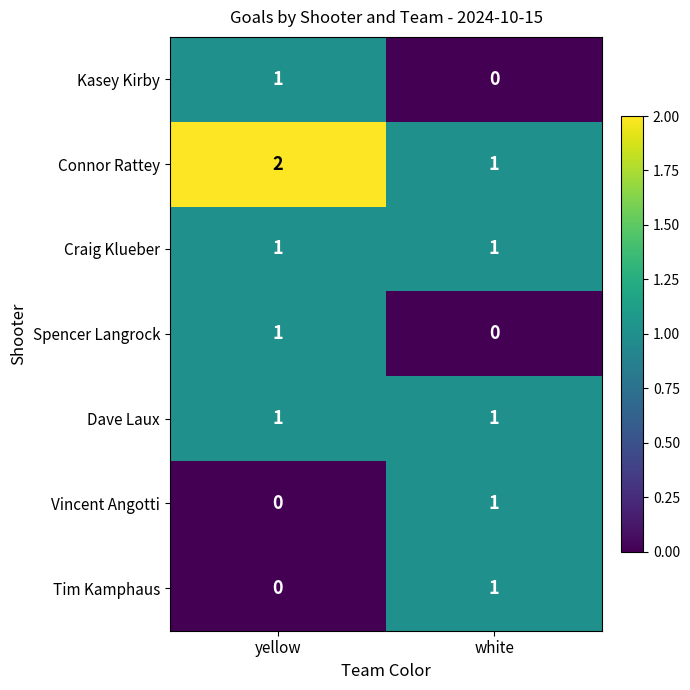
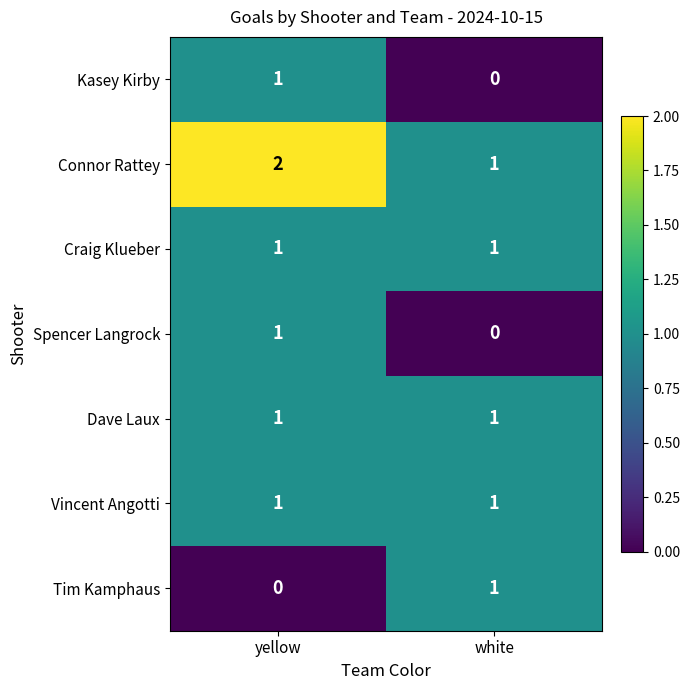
Vincent Angotti, yellow: 0 -> 1
